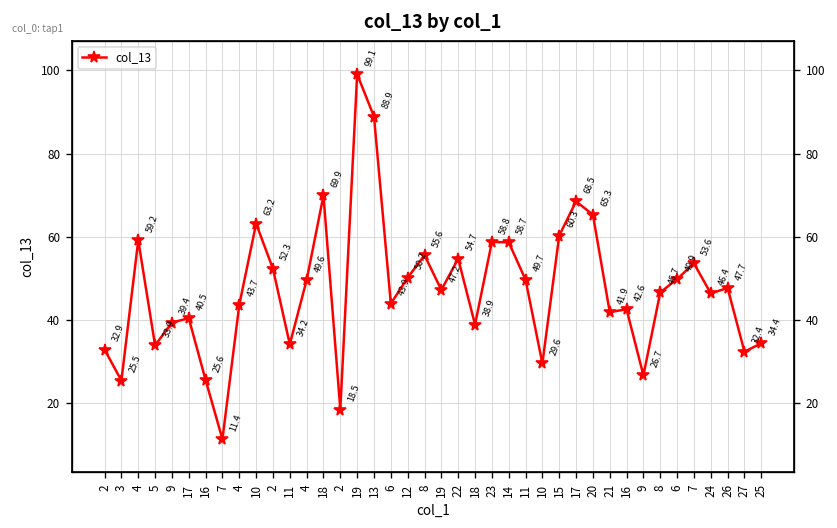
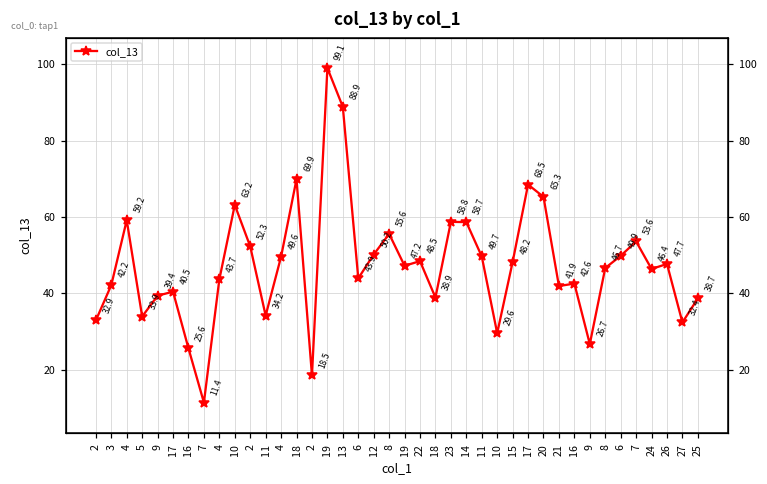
3: 25.5 -> 42.2
22: 54.7 -> 48.5
15: 60.3 -> 48.2
25: 34.4 -> 38.7
